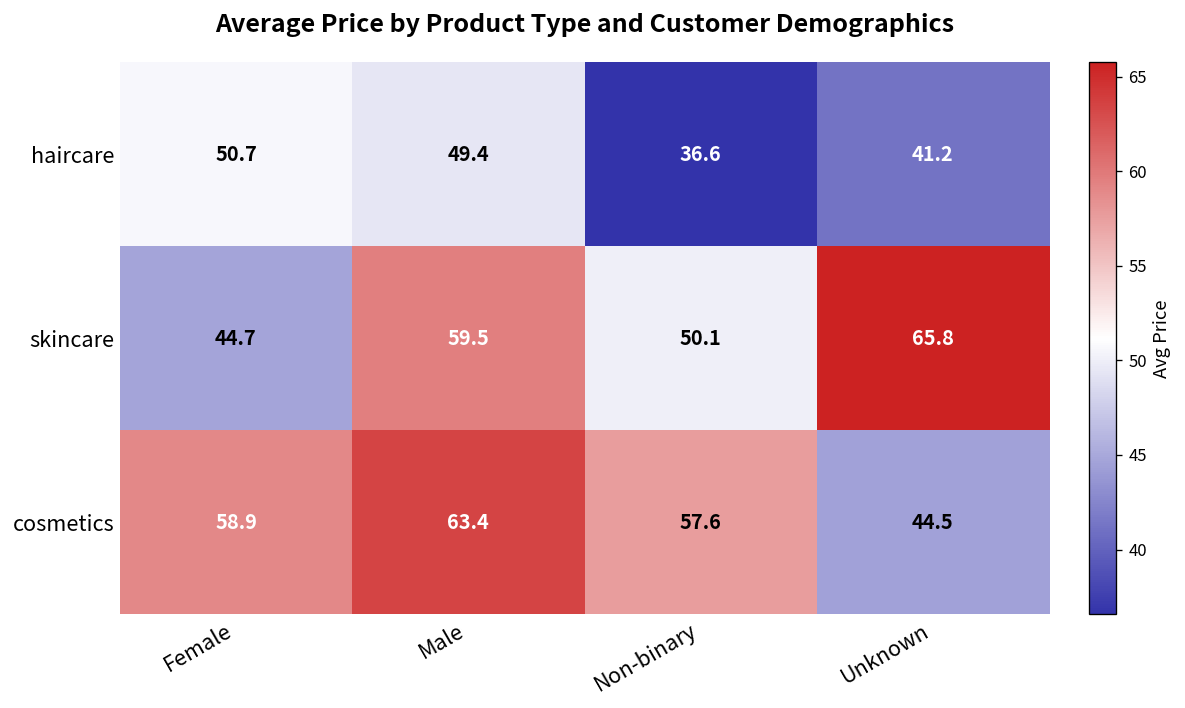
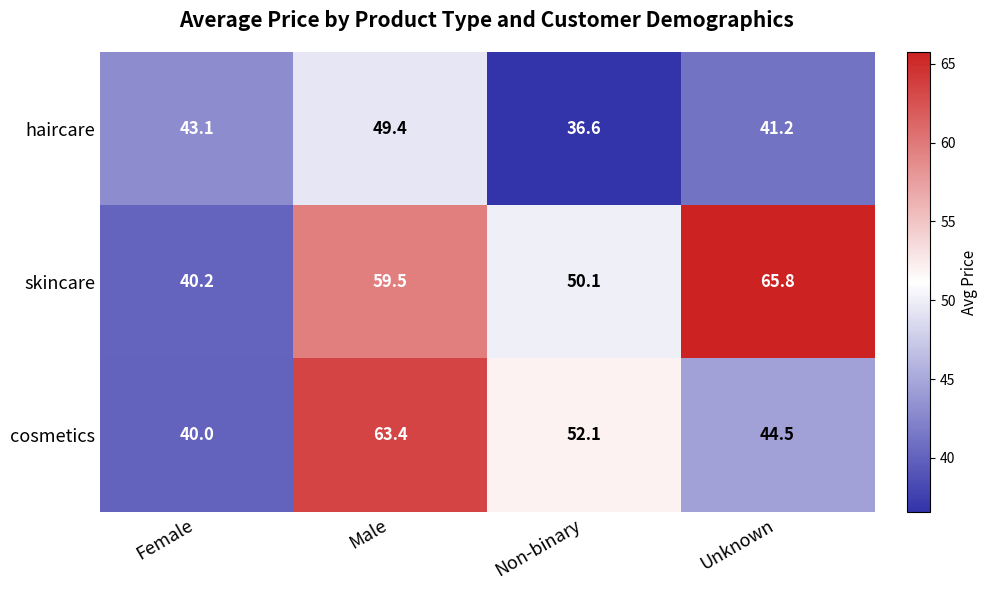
haircare, Female: 50.7 -> 43.1
skincare, Female: 44.7 -> 40.2
cosmetics, Female: 58.9 -> 40.0
cosmetics, Non-binary: 57.6 -> 52.1
